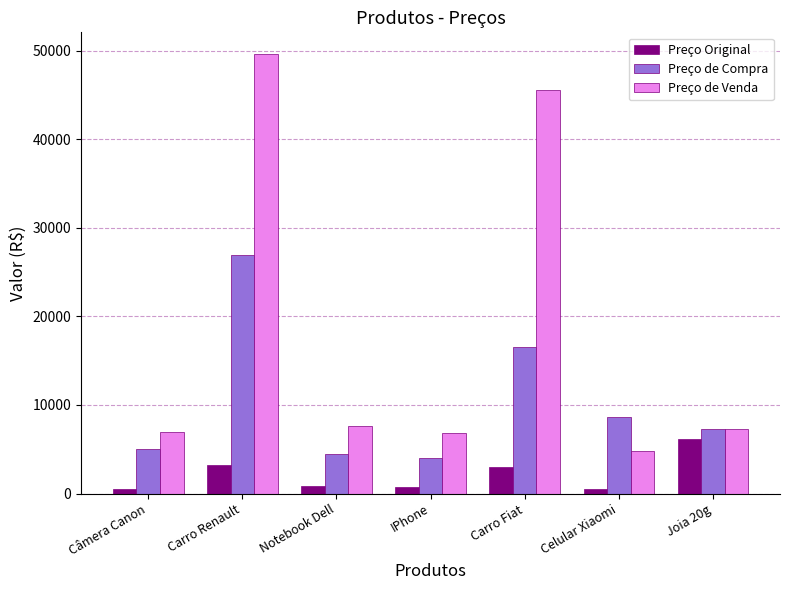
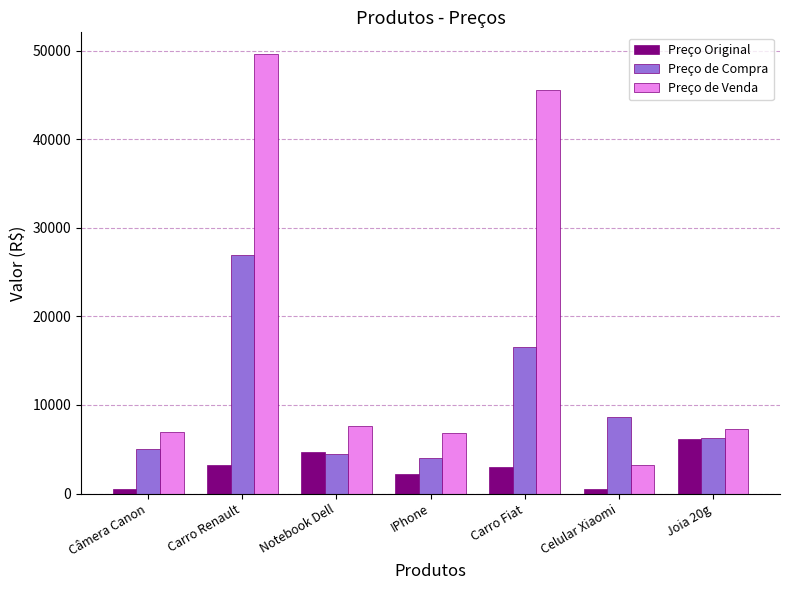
Preço Original, Notebook Dell: 1000 -> 5000
Preço Original, IPhone: 1000 -> 2000
Preço de Venda, Celular Xiaomi: 5000 -> 3000
Preço de Compra, Joia 20g: 7000 -> 6000
